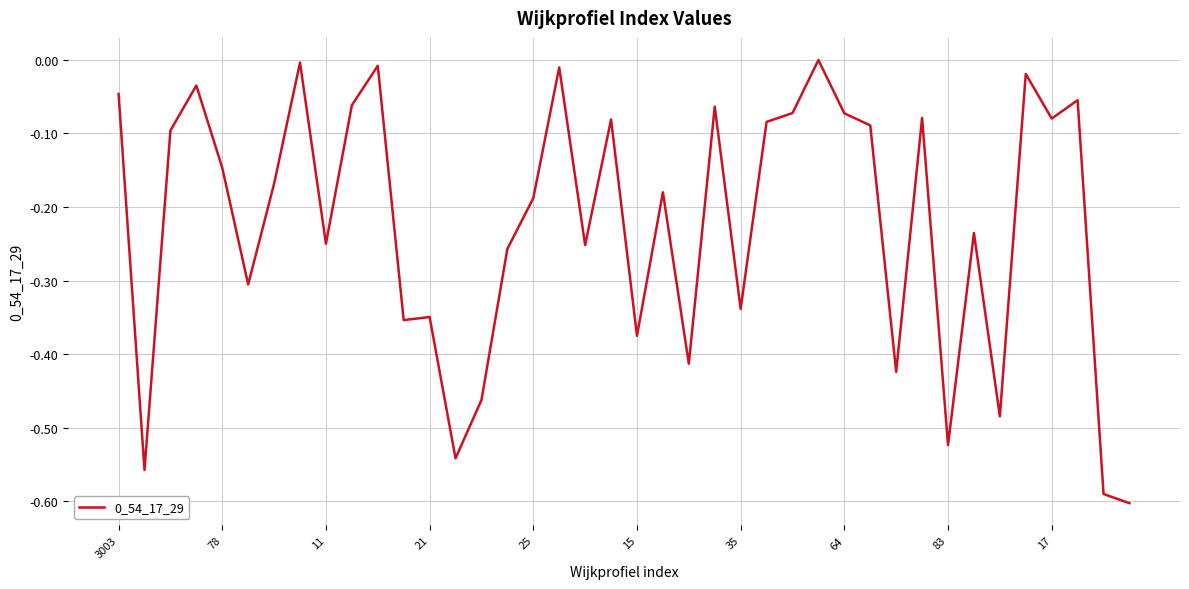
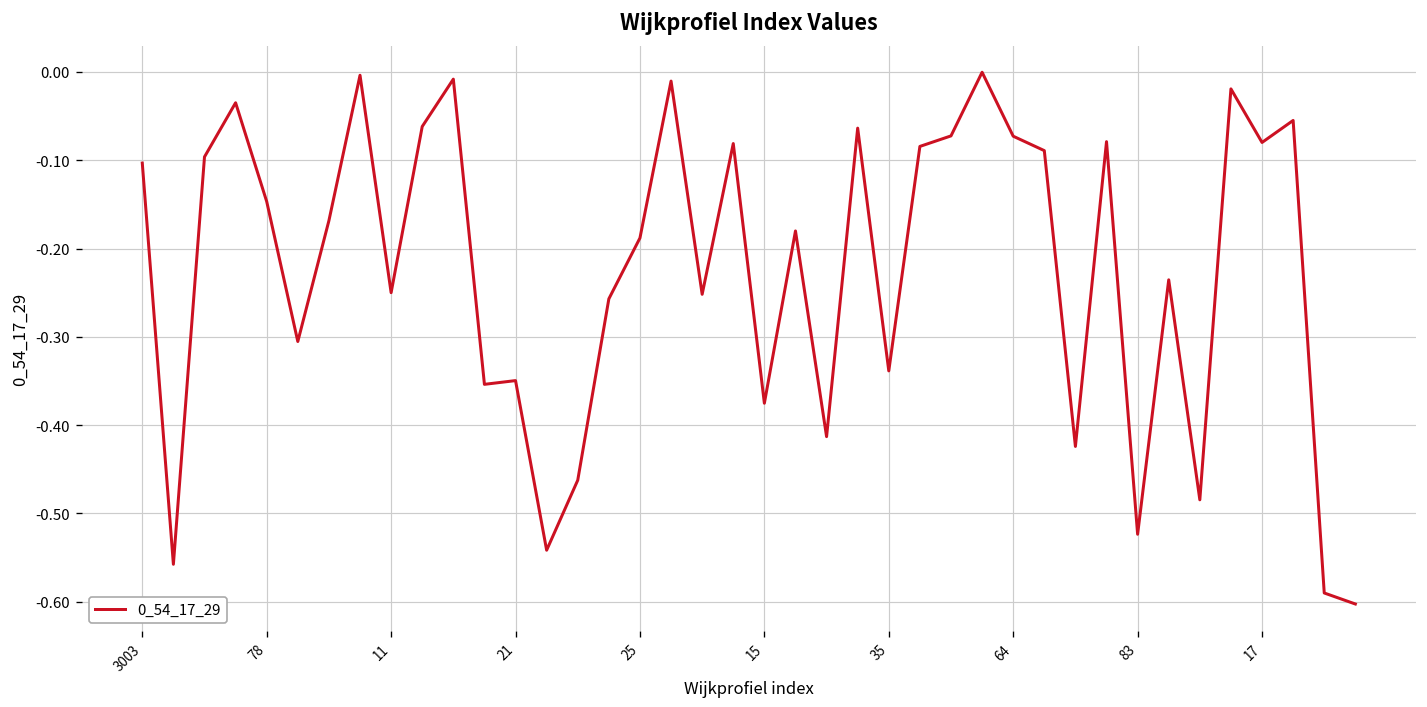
3003: -0.05 -> -0.10
